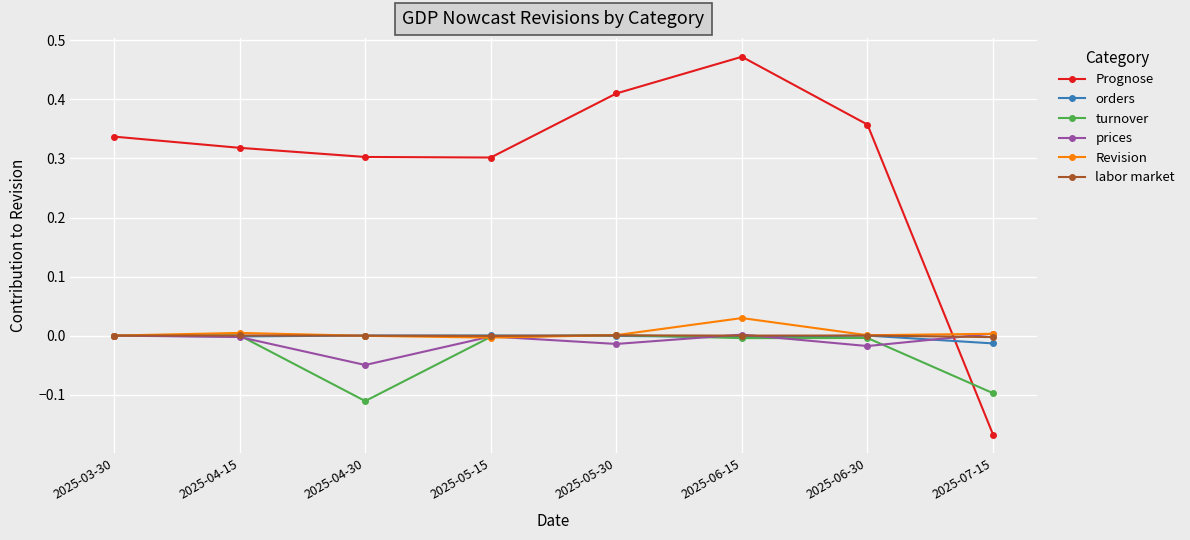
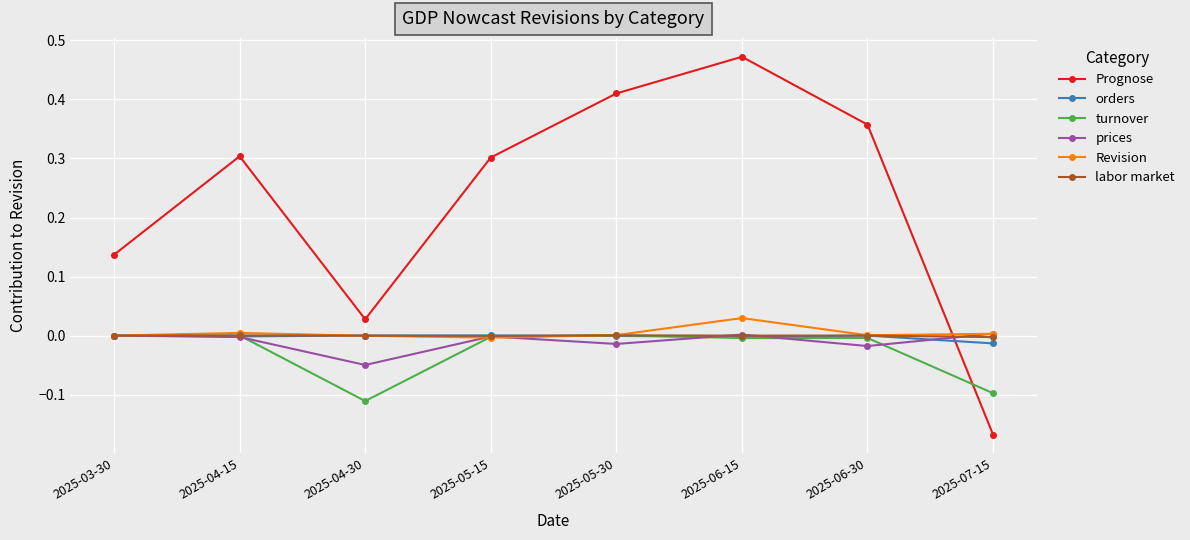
Prognose, 2025-03-30: 0.34 -> 0.14
Prognose, 2025-04-15: 0.32 -> 0.30
Prognose, 2025-04-30: 0.30 -> 0.03
